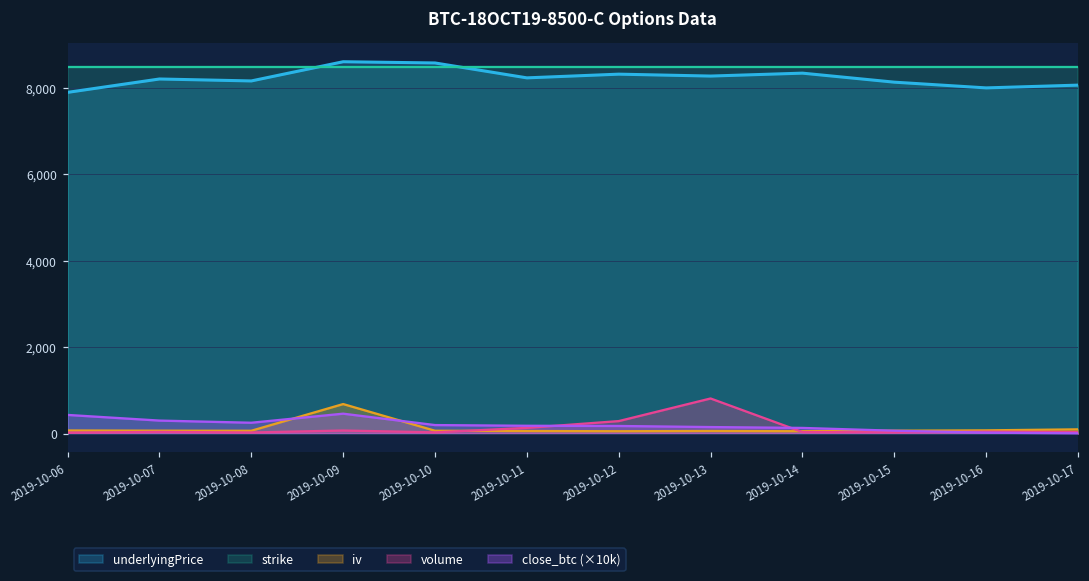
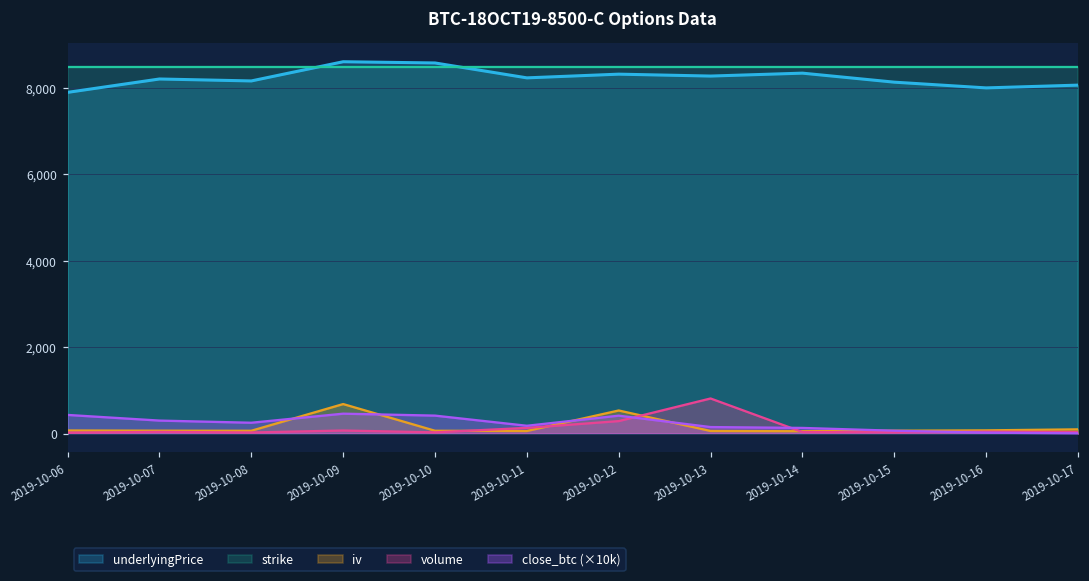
close_btc (×10k), 2019-10-10: 200 -> 400
iv, 2019-10-12: 100 -> 500
close_btc (×10k), 2019-10-12: 200 -> 400
